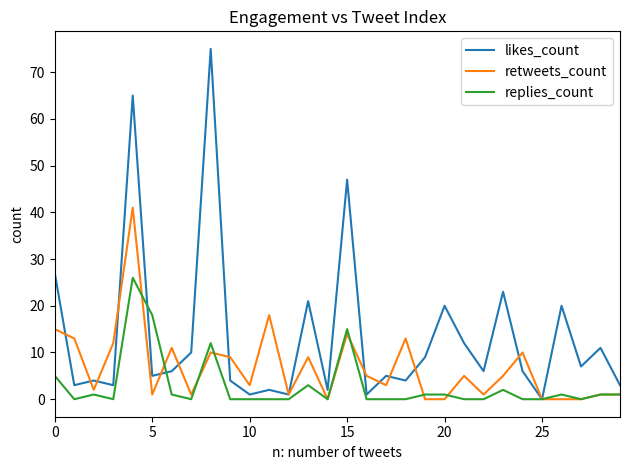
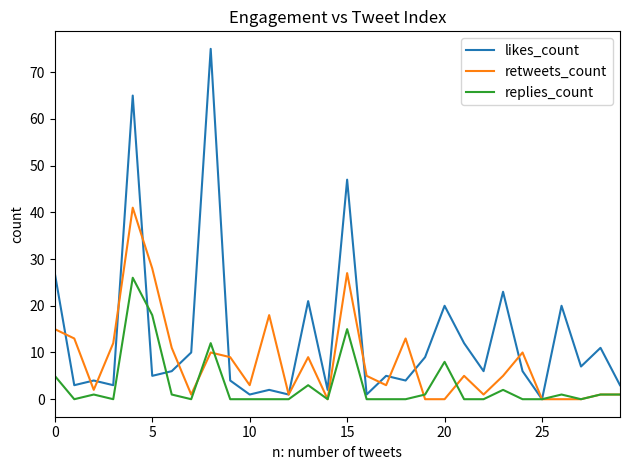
retweets_count, 5: 1 -> 28
retweets_count, 15: 14 -> 27
replies_count, 20: 1 -> 8
